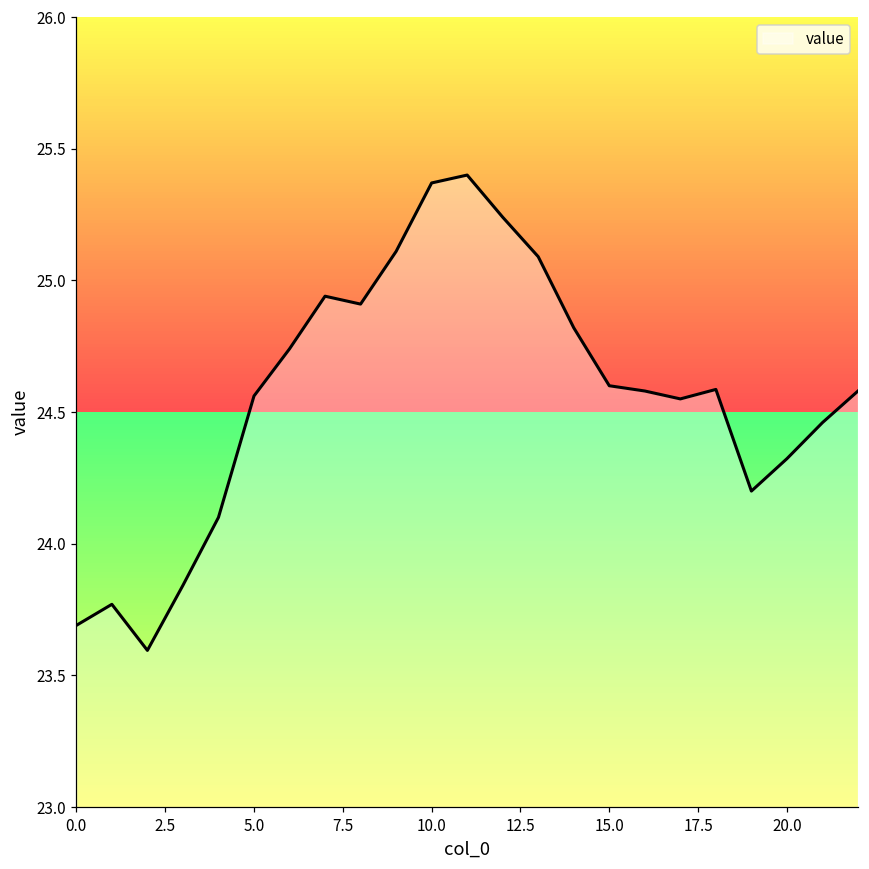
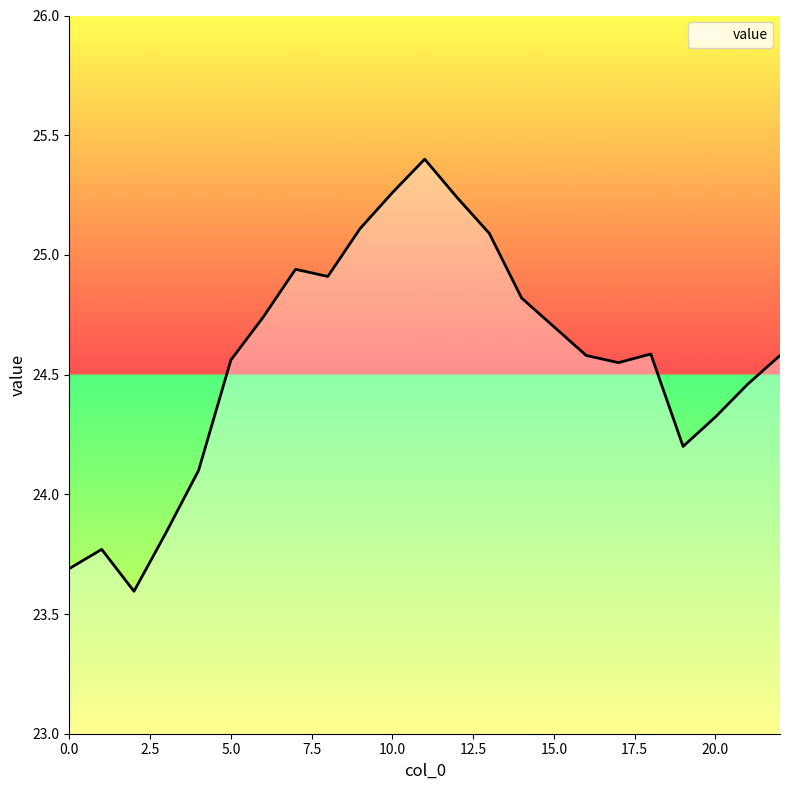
10.0: 25.37 -> 25.26
15.0: 24.6 -> 24.7
